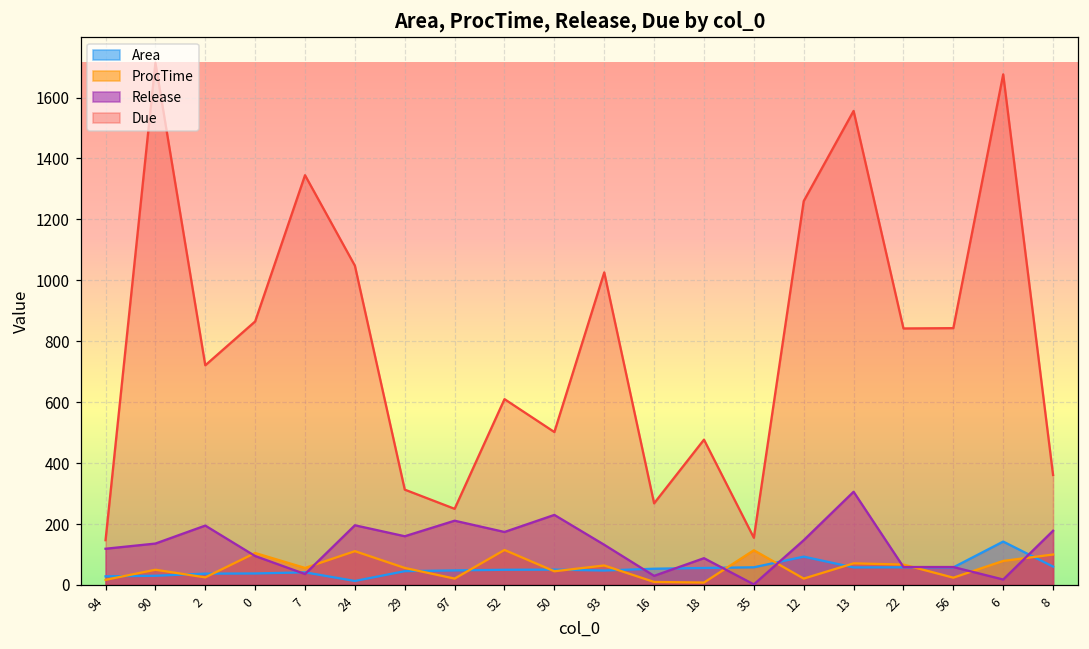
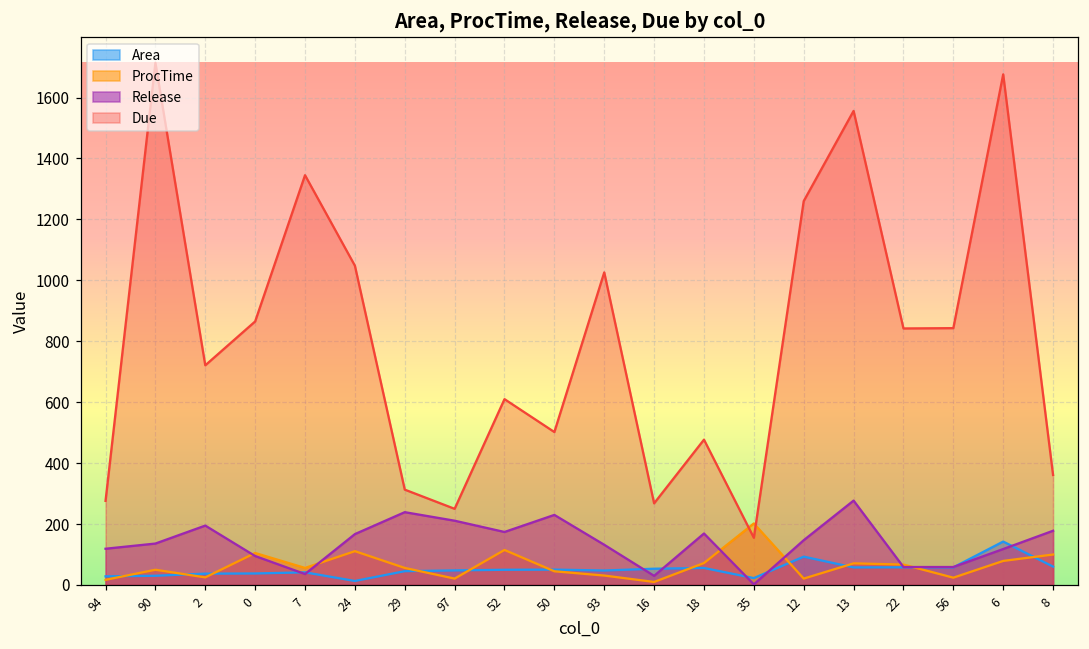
Due, 94: 150 -> 280
Release, 24: 200 -> 170
Release, 29: 160 -> 240
ProcTime, 93: 60 -> 30
ProcTime, 18: 10 -> 70
Release, 18: 90 -> 170
Area, 35: 60 -> 20
ProcTime, 35: 110 -> 200
Release, 13: 310 -> 280
Release, 6: 20 -> 120
